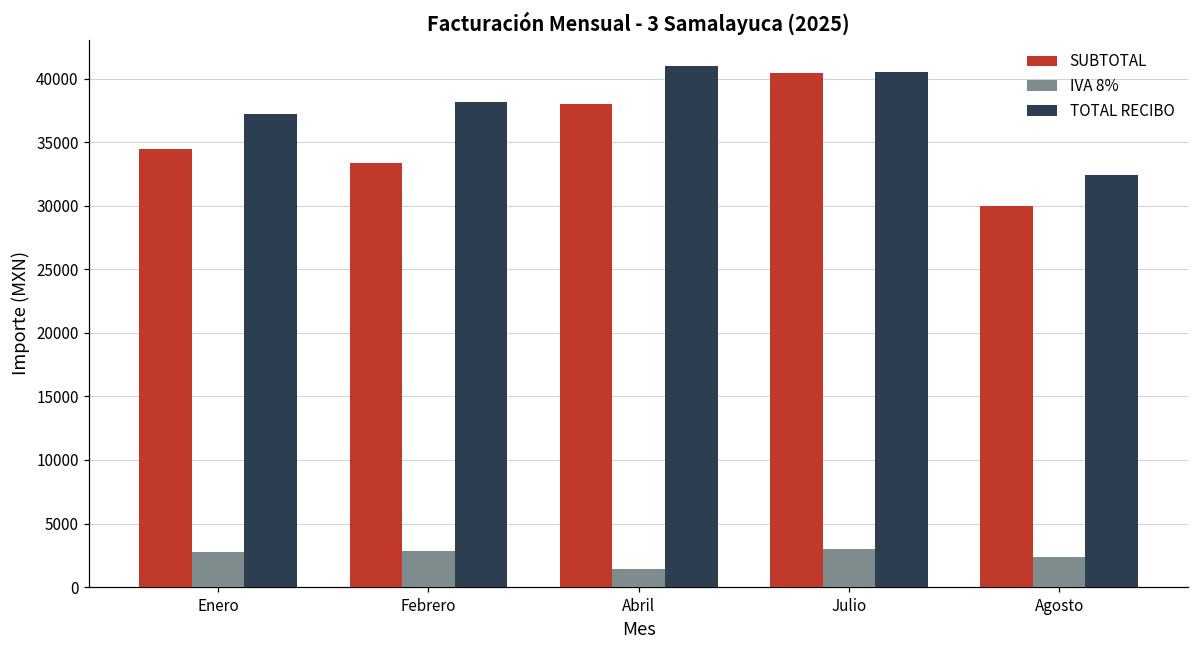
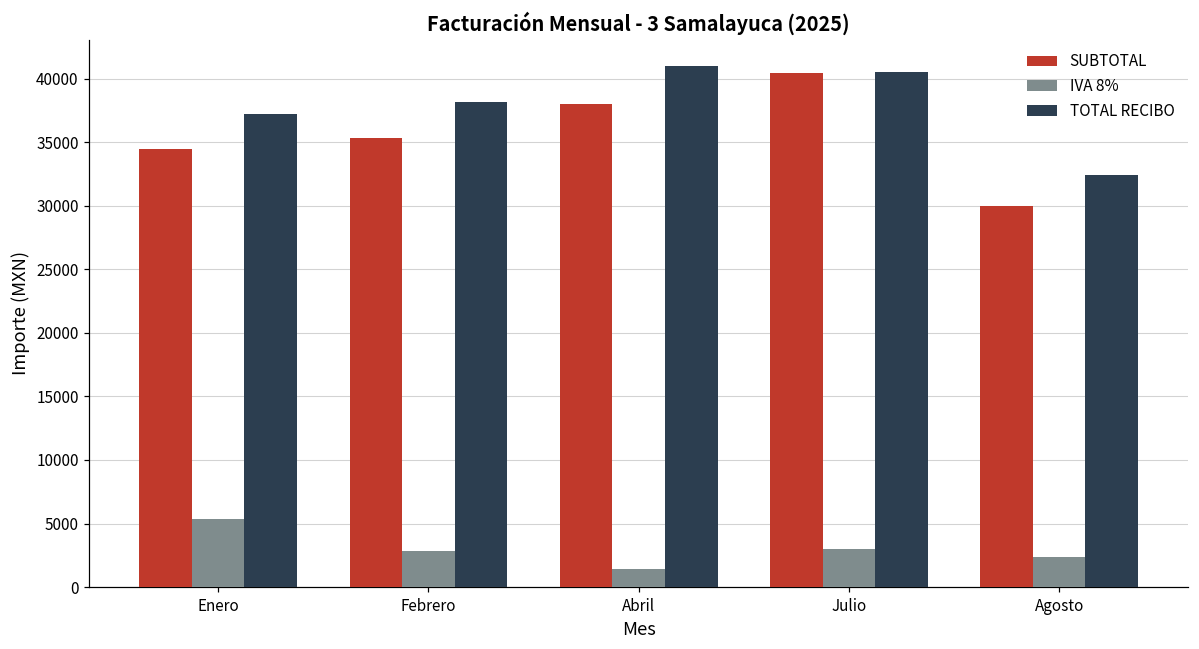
IVA 8%, Enero: 2800 -> 5400
SUBTOTAL, Febrero: 33300 -> 35300
